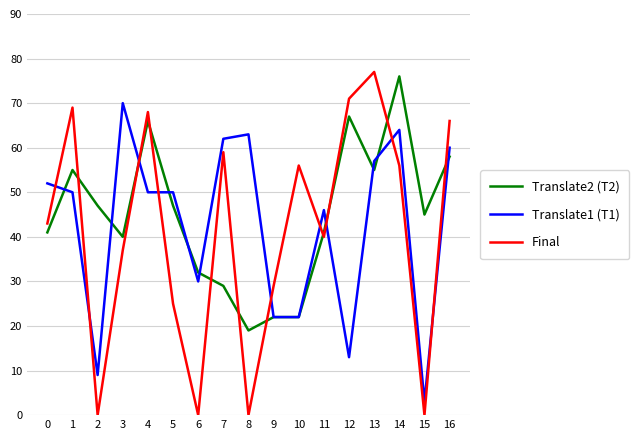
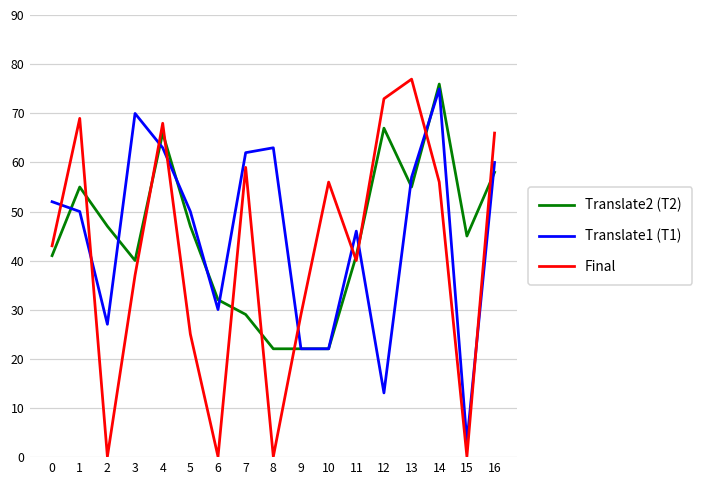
Translate1 (T1), 2: 9 -> 27
Translate1 (T1), 4: 50 -> 63
Translate2 (T2), 8: 19 -> 22
Final, 12: 71 -> 73
Translate1 (T1), 14: 64 -> 75
